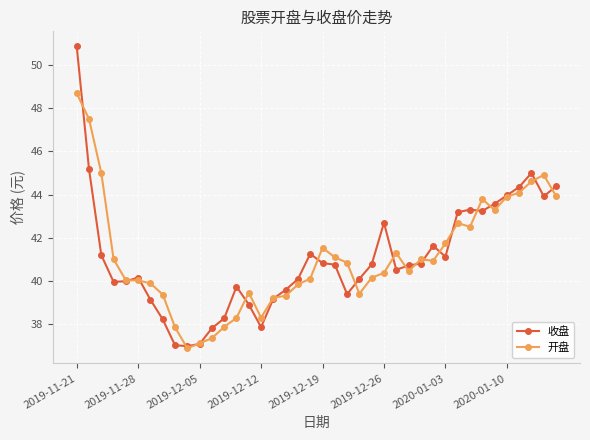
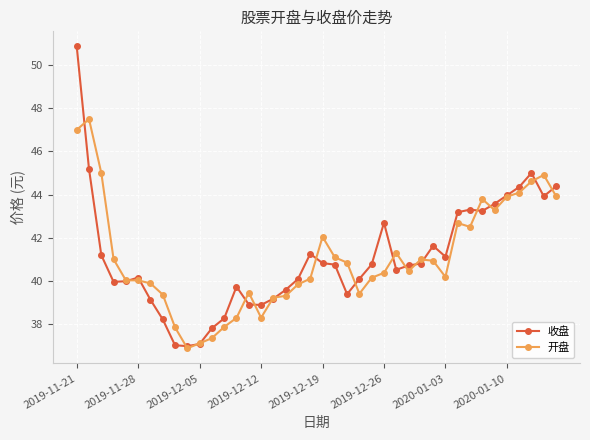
开盘, 2019-11-21: 48.7 -> 47.0
收盘, 2019-12-12: 37.9 -> 38.9
开盘, 2019-12-19: 41.5 -> 42.0
开盘, 2020-01-03: 41.7 -> 40.2
